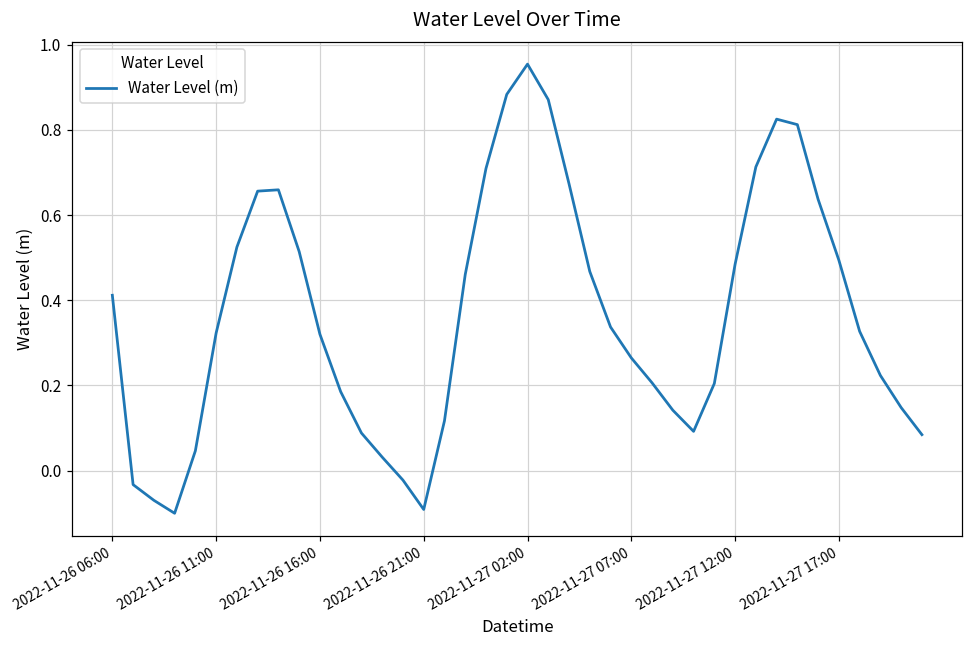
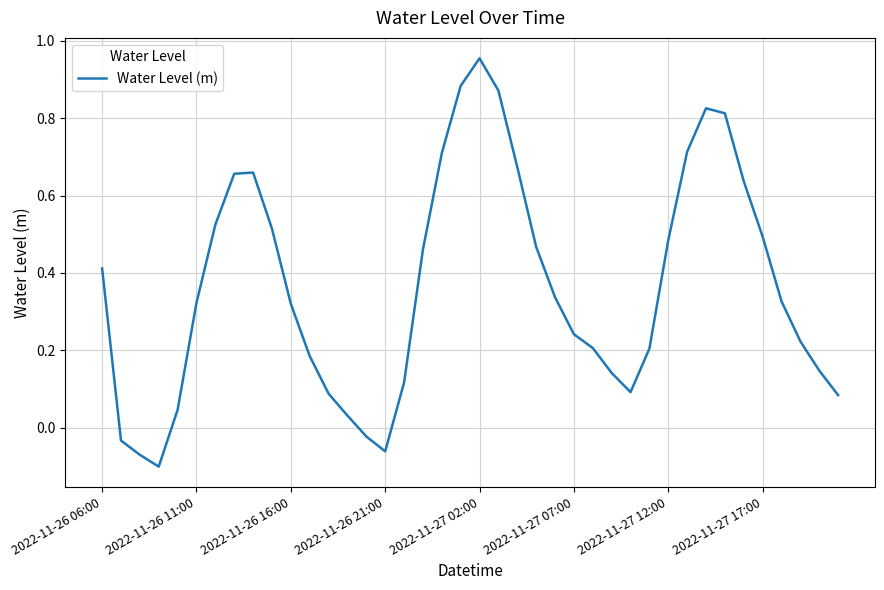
2022-11-26 21:00: -0.09 -> -0.06
2022-11-27 07:00: 0.26 -> 0.24
